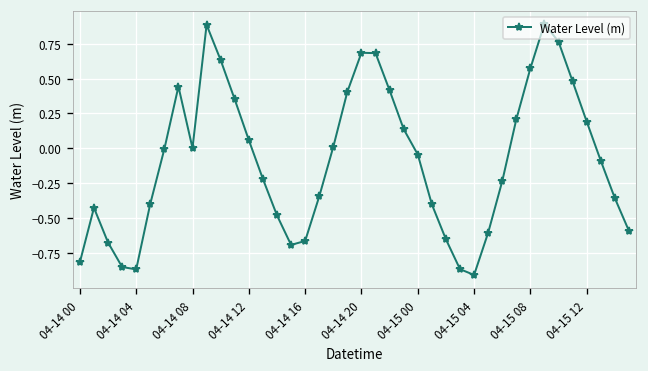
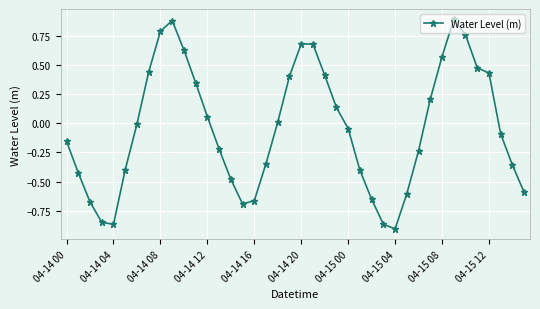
04-14 00: -0.82 -> -0.15
04-14 08: 0.00 -> 0.79
04-15 12: 0.19 -> 0.43
